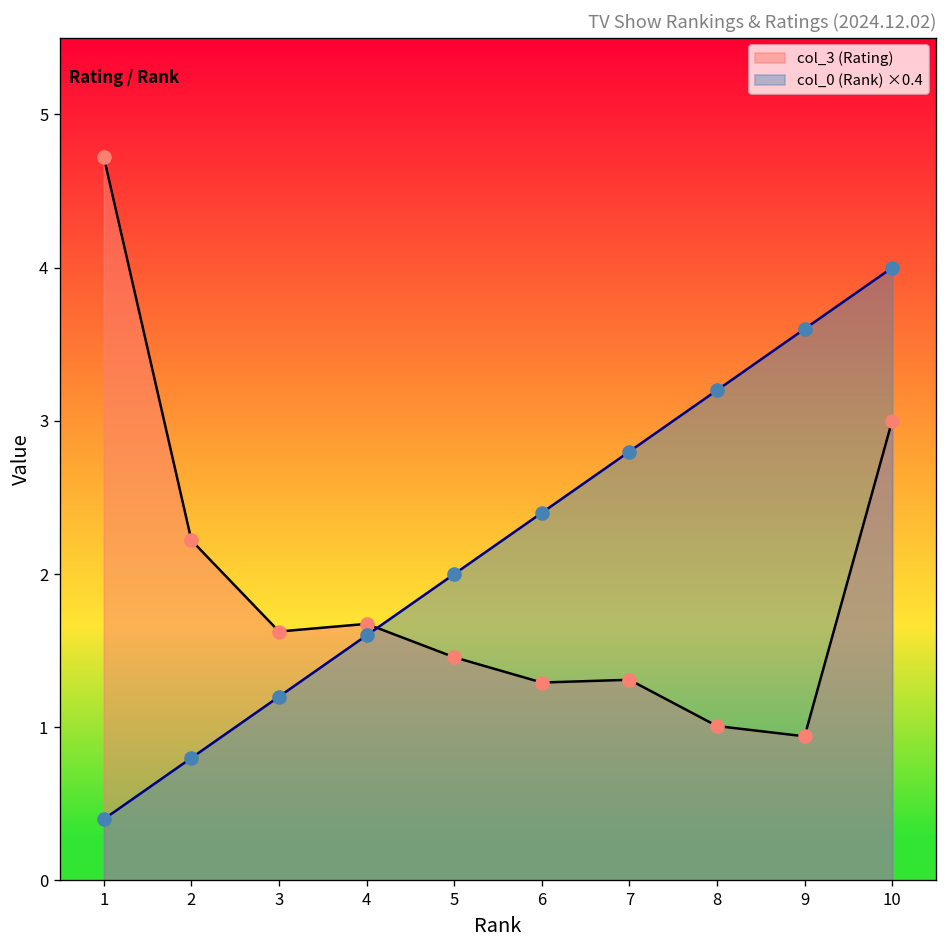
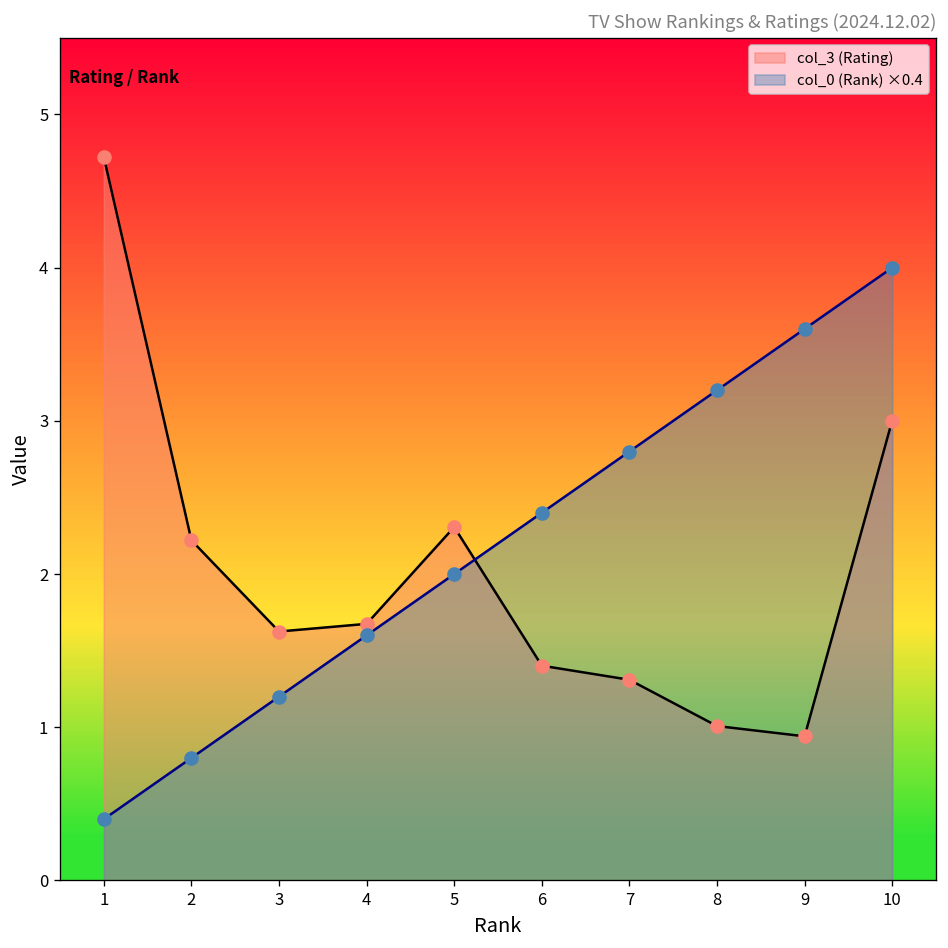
col_3 (Rating), 5: 1.46 -> 2.31
col_3 (Rating), 6: 1.29 -> 1.40
